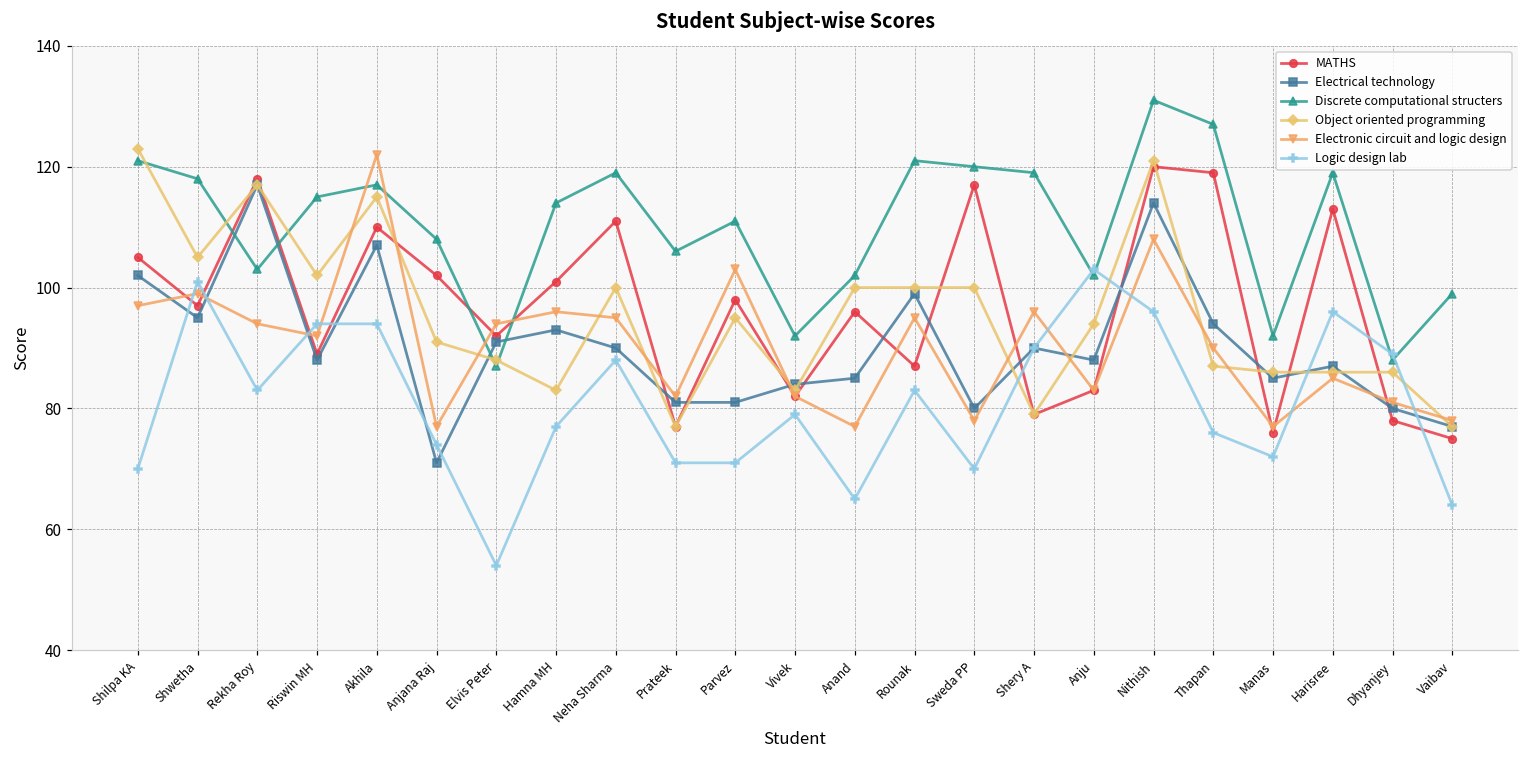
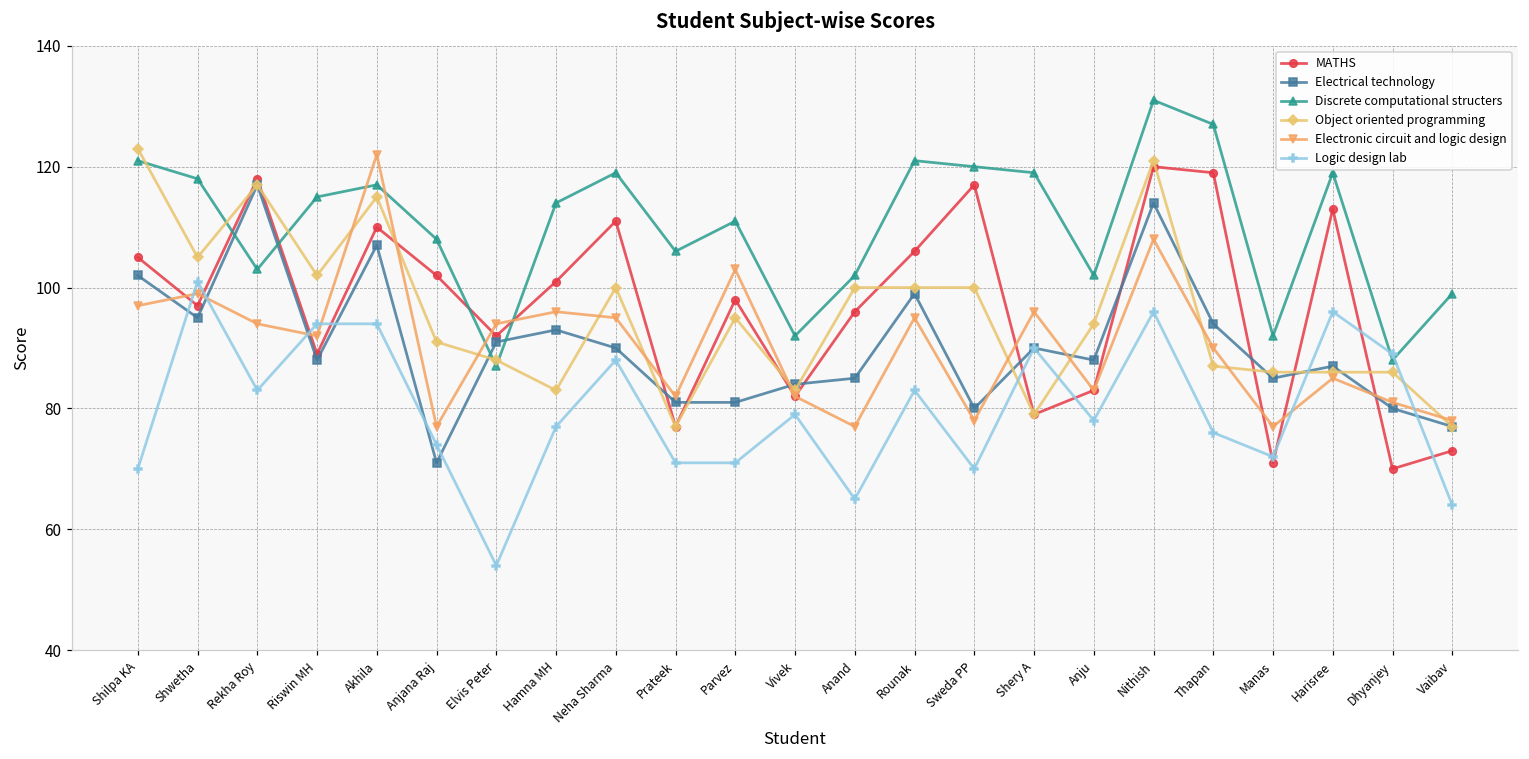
MATHS, Rounak: 87 -> 106
Logic design lab, Anju: 103 -> 78
MATHS, Manas: 76 -> 71
MATHS, Dhyanjey: 78 -> 70
MATHS, Vaibav: 75 -> 73
